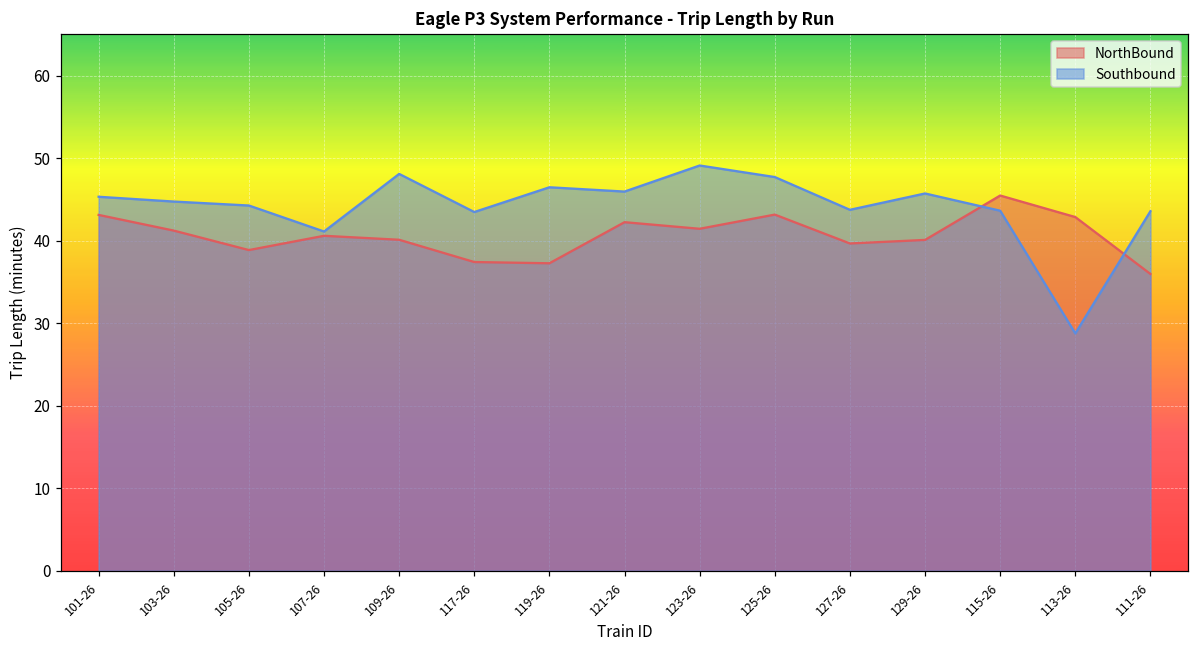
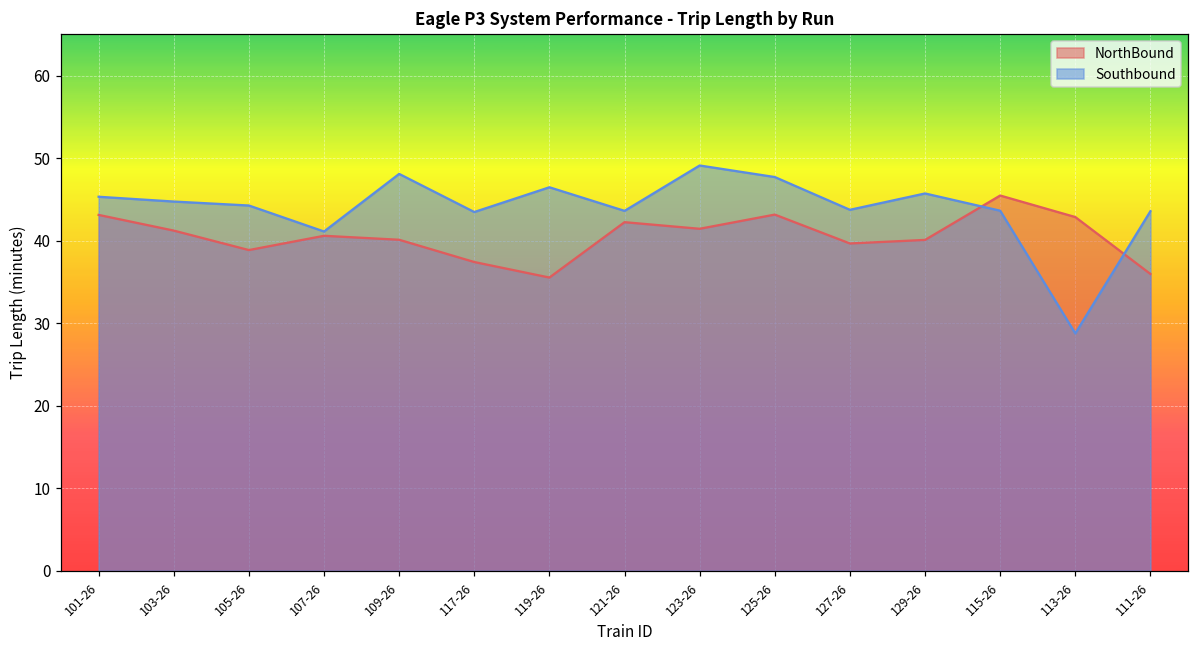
NorthBound, 119-26: 37 -> 36
Southbound, 121-26: 46 -> 44
